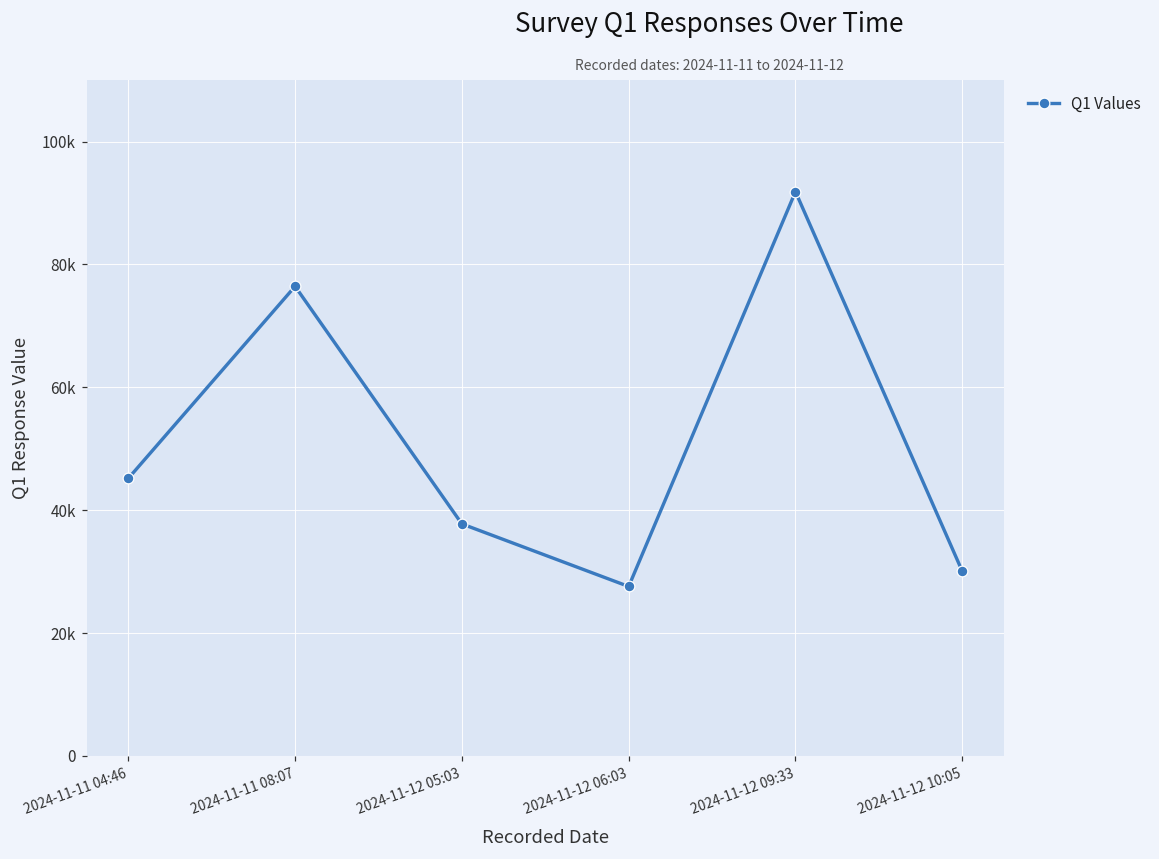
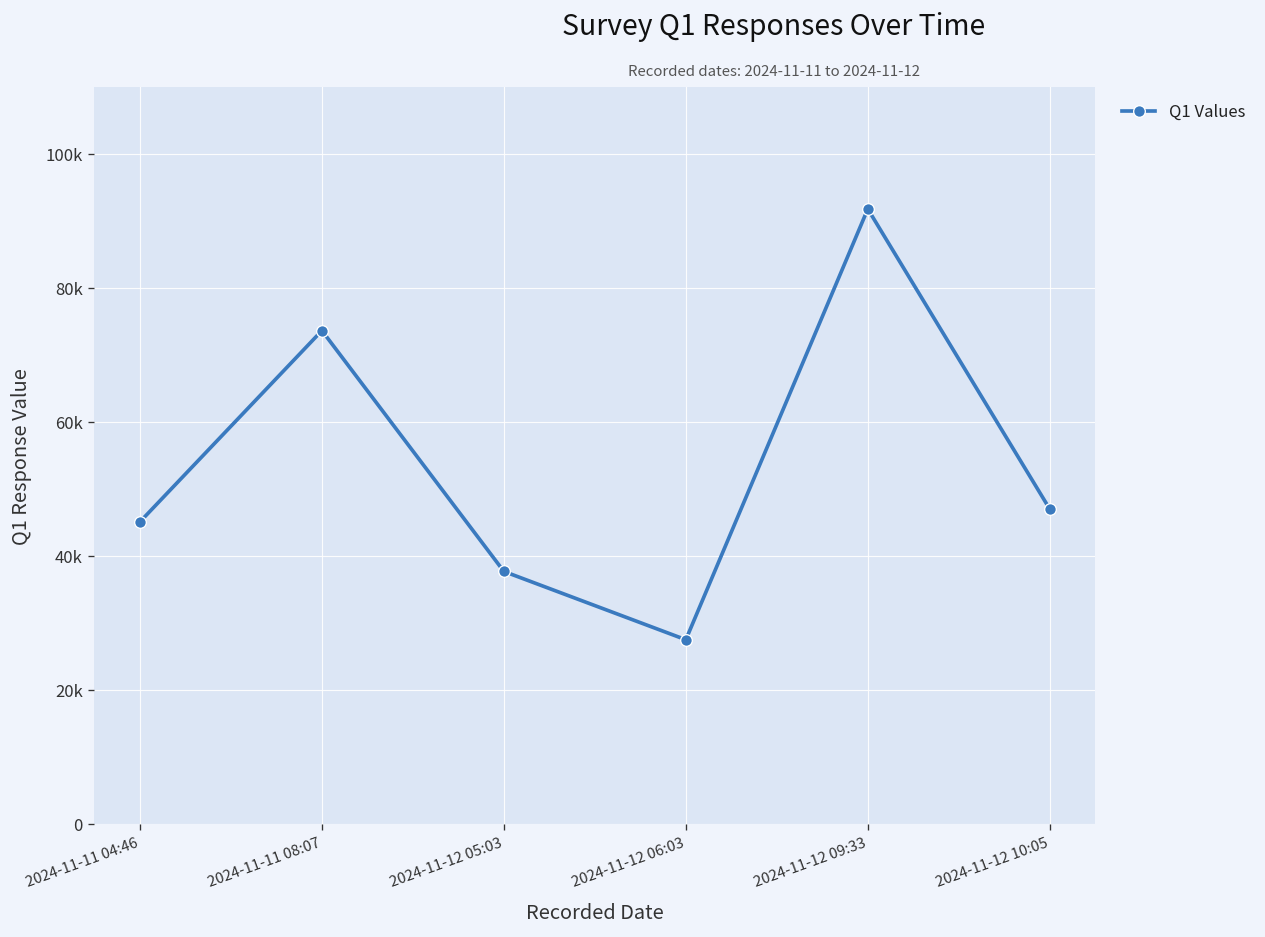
2024-11-11 08:07: 76000 -> 74000
2024-11-12 10:05: 30000 -> 47000
